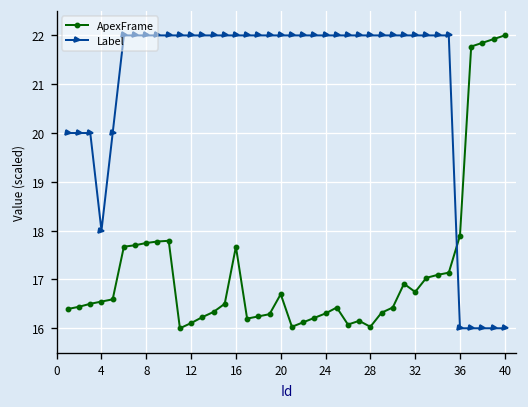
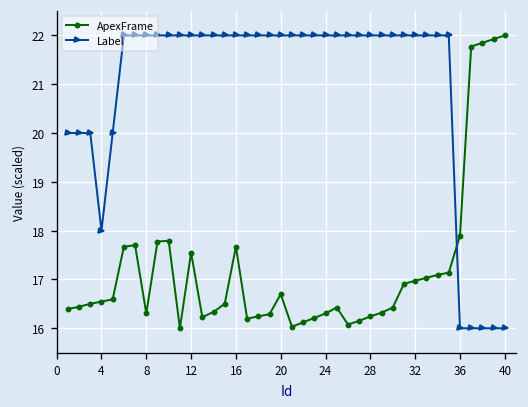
ApexFrame, 8: 17.7 -> 16.3
ApexFrame, 12: 16.1 -> 17.5
ApexFrame, 28: 16.0 -> 16.2
ApexFrame, 32: 16.7 -> 17.0
